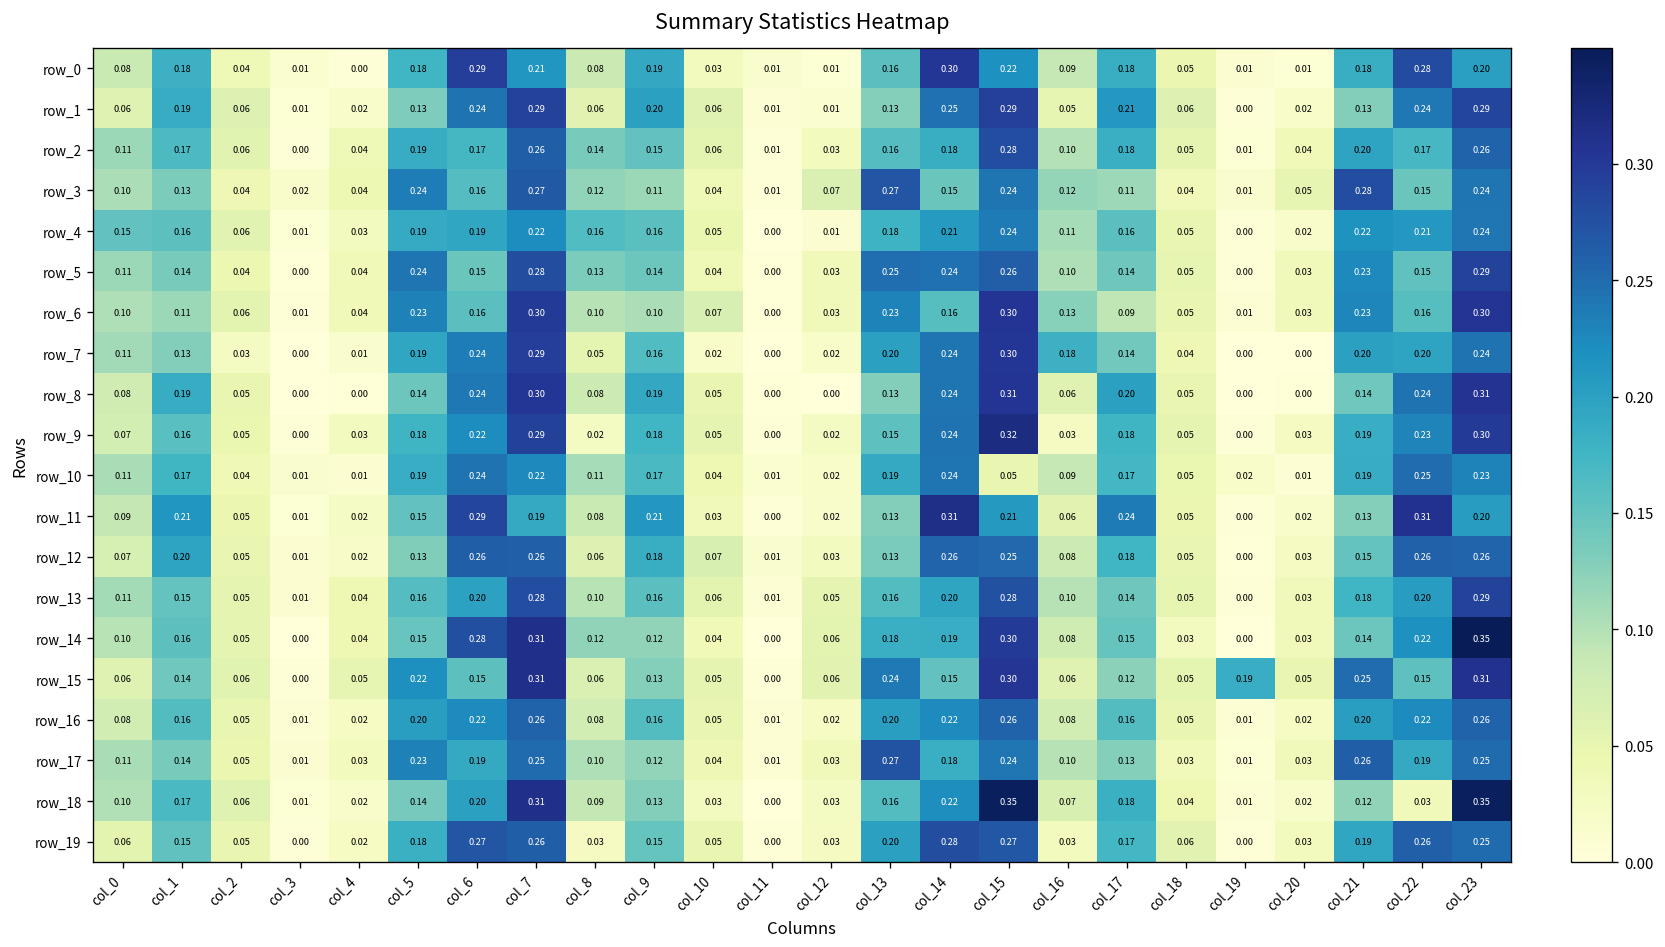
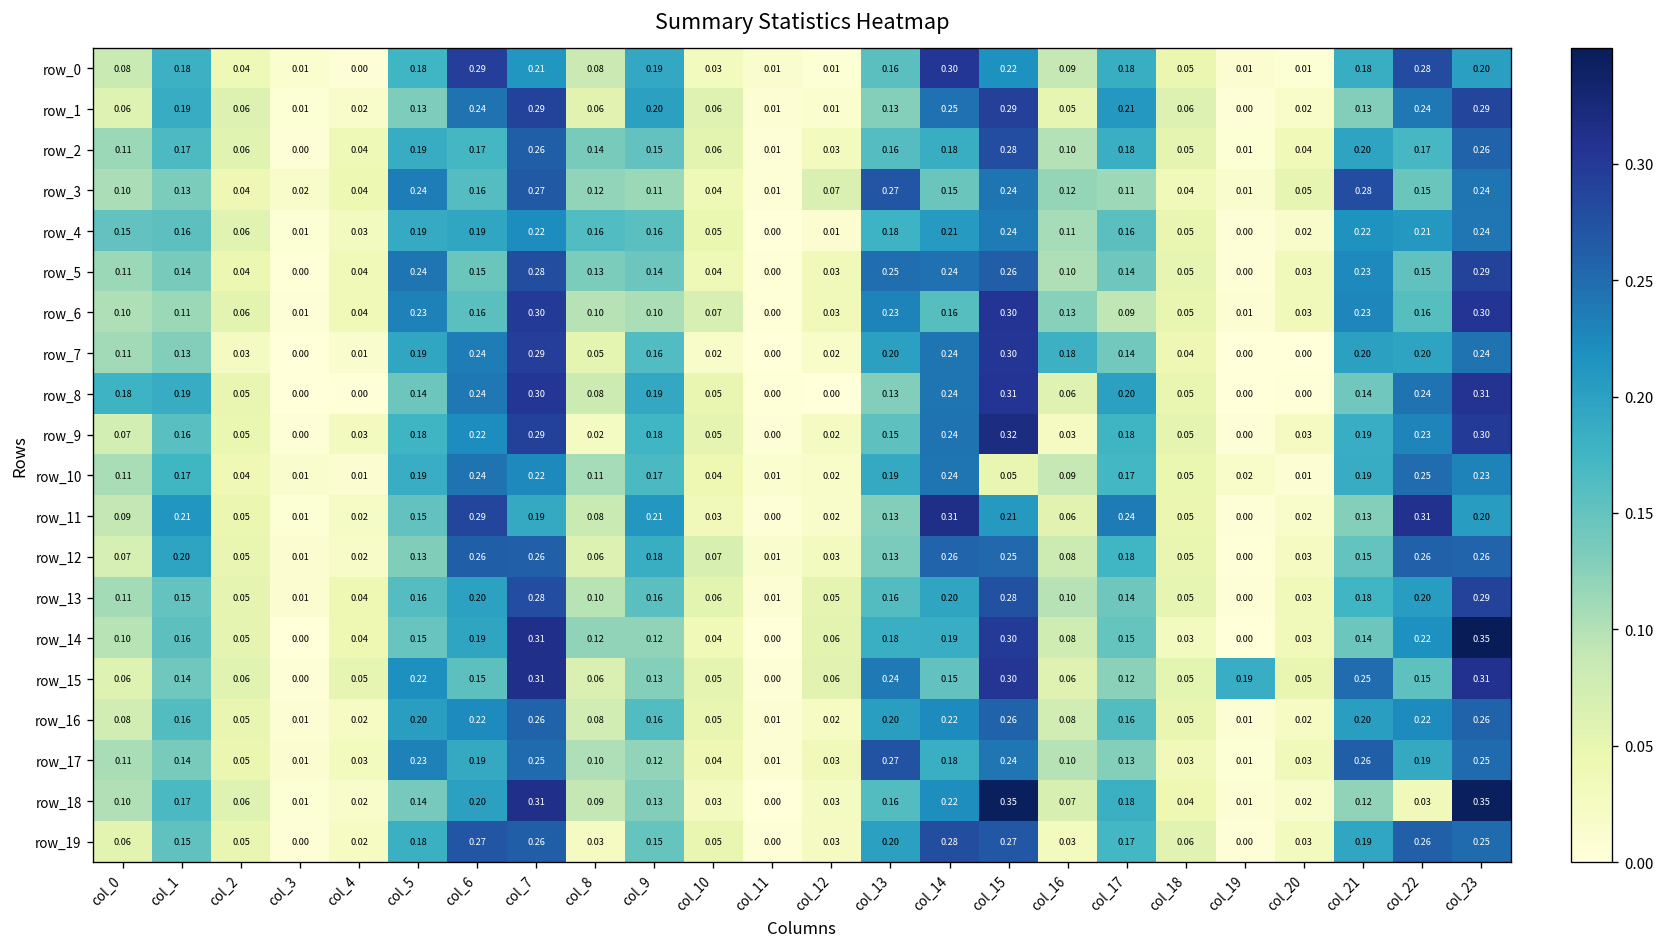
row_8, col_0: 0.08 -> 0.18
row_14, col_6: 0.28 -> 0.19
